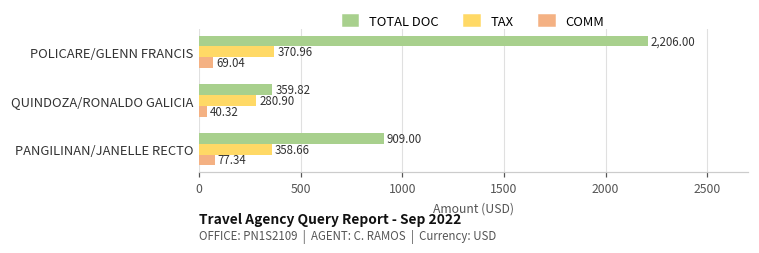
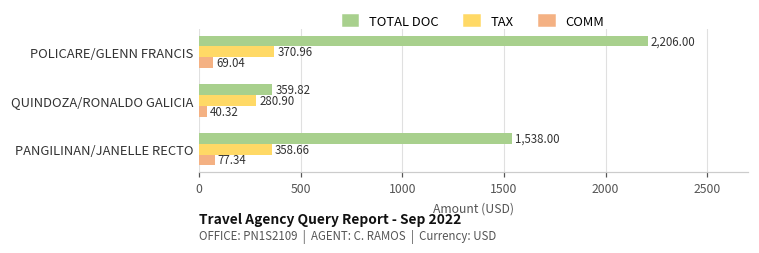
TOTAL DOC, PANGILINAN/JANELLE RECTO: 909.00 -> 1,538.00
